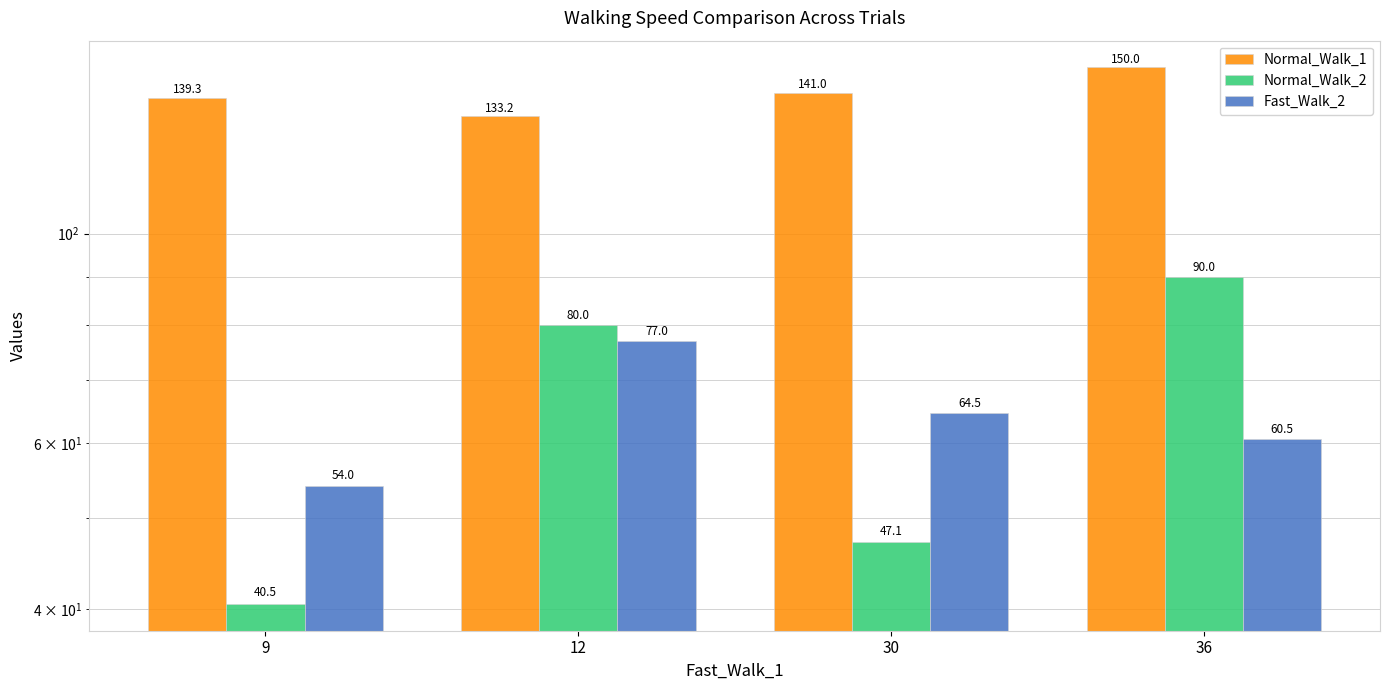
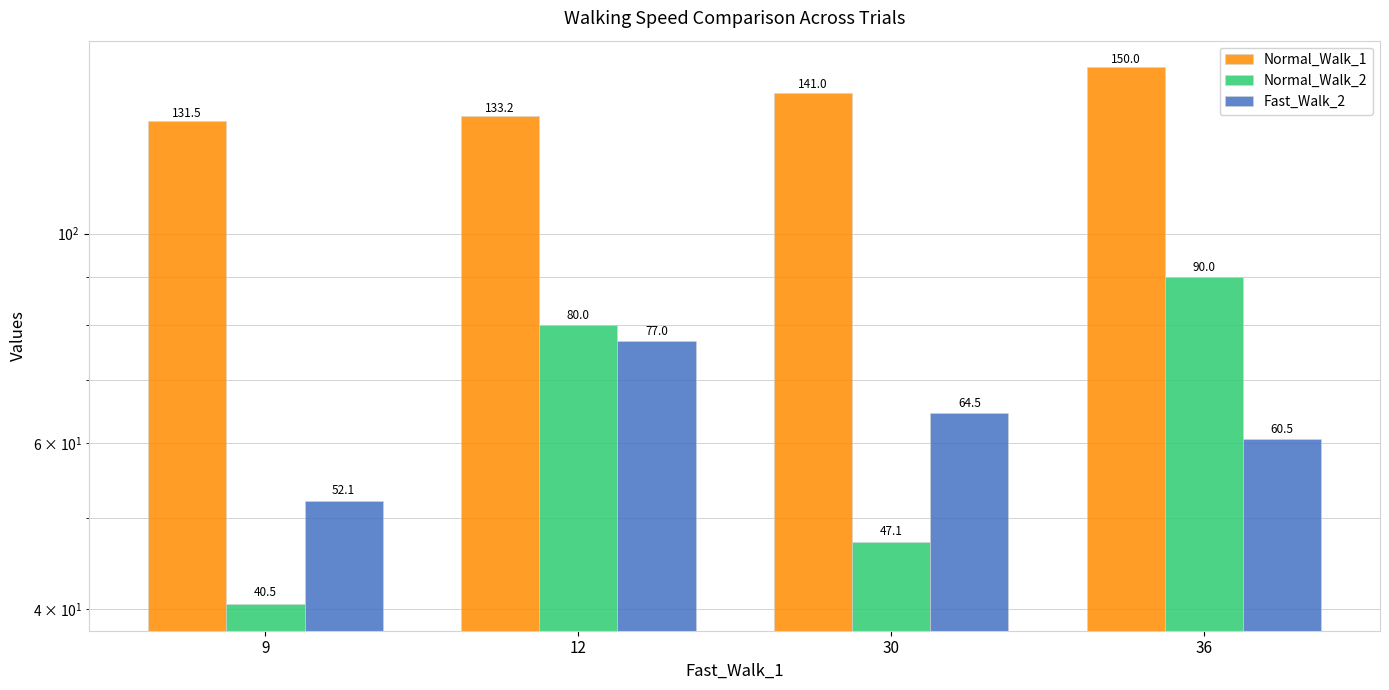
Normal_Walk_1, 9: 139.3 -> 131.5
Fast_Walk_2, 9: 54.0 -> 52.1
